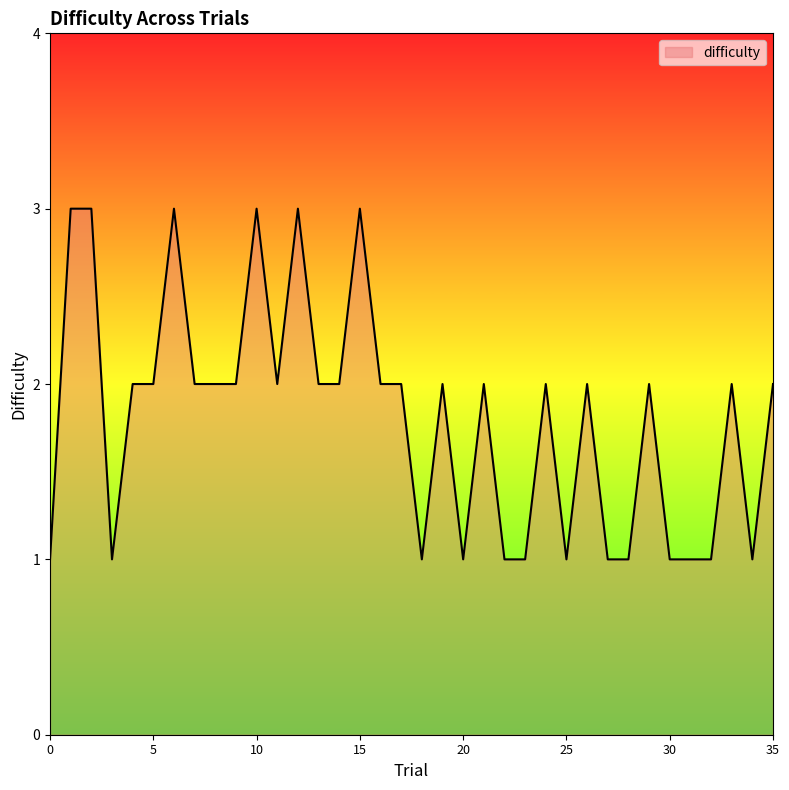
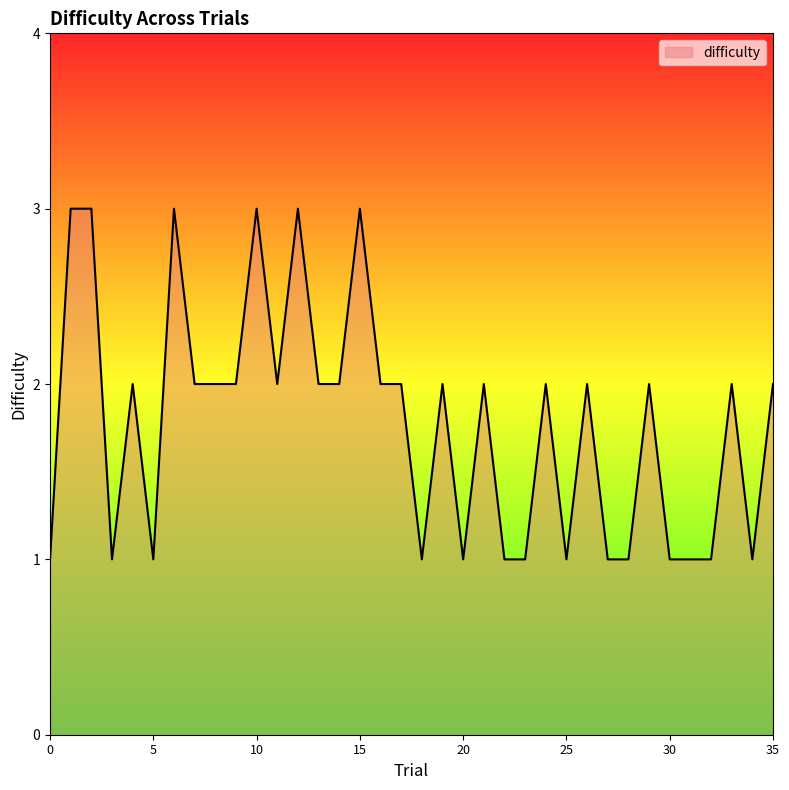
5: 2 -> 1
